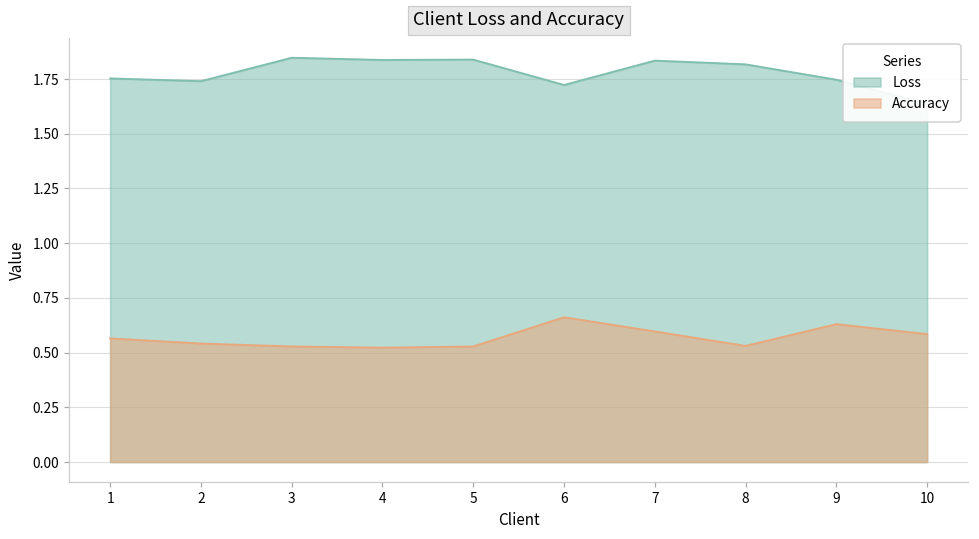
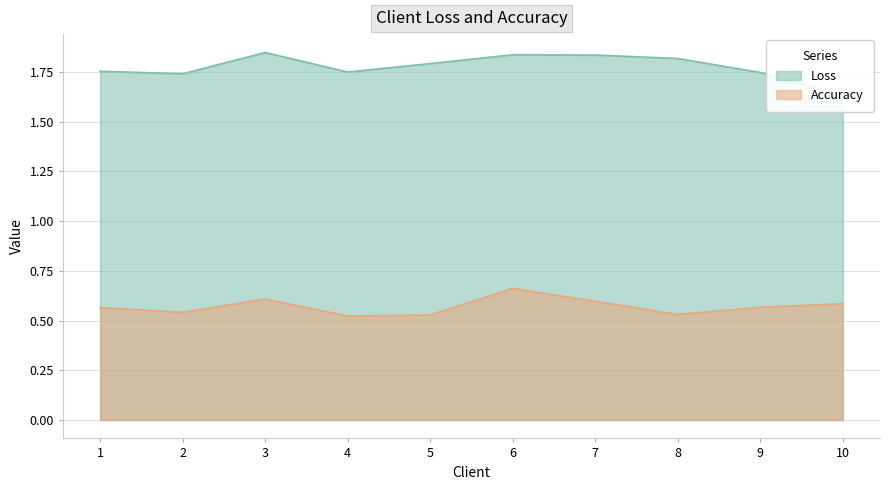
Accuracy, 3: 0.53 -> 0.61
Loss, 4: 1.84 -> 1.75
Loss, 5: 1.84 -> 1.79
Loss, 6: 1.72 -> 1.84
Accuracy, 9: 0.63 -> 0.57
